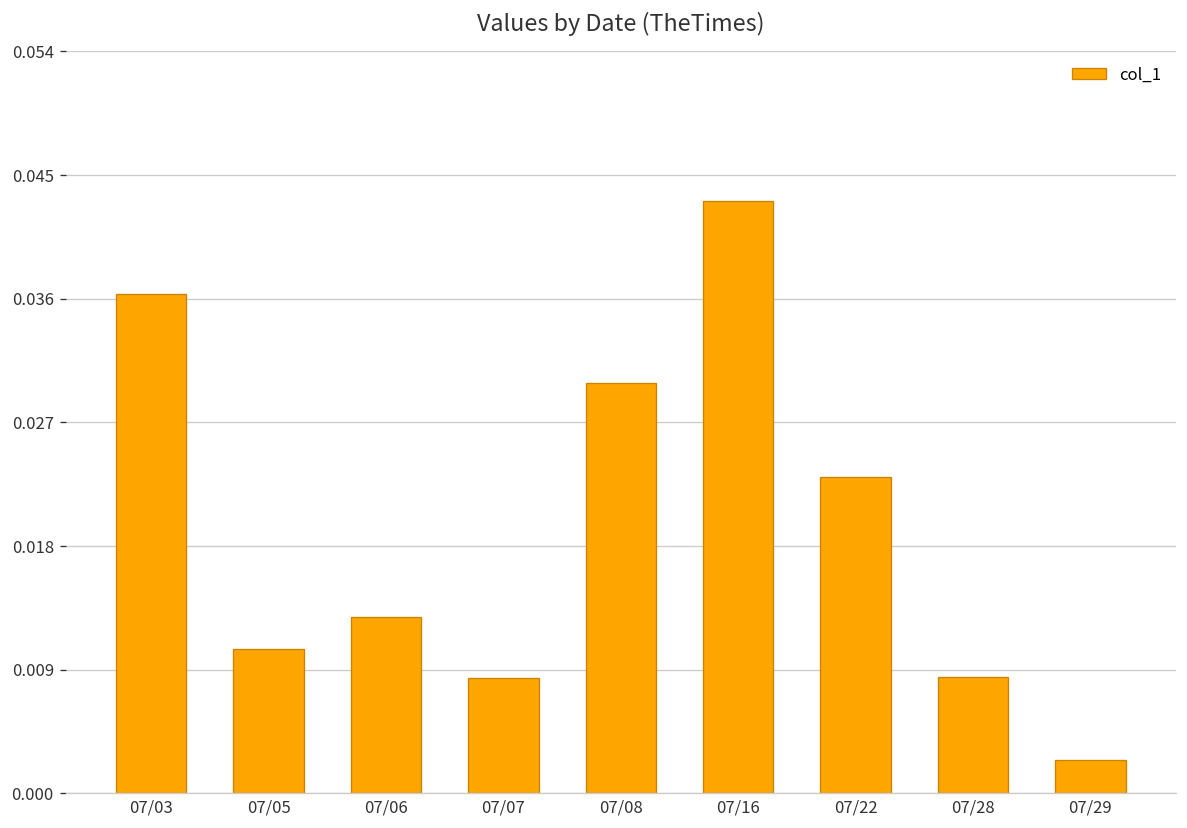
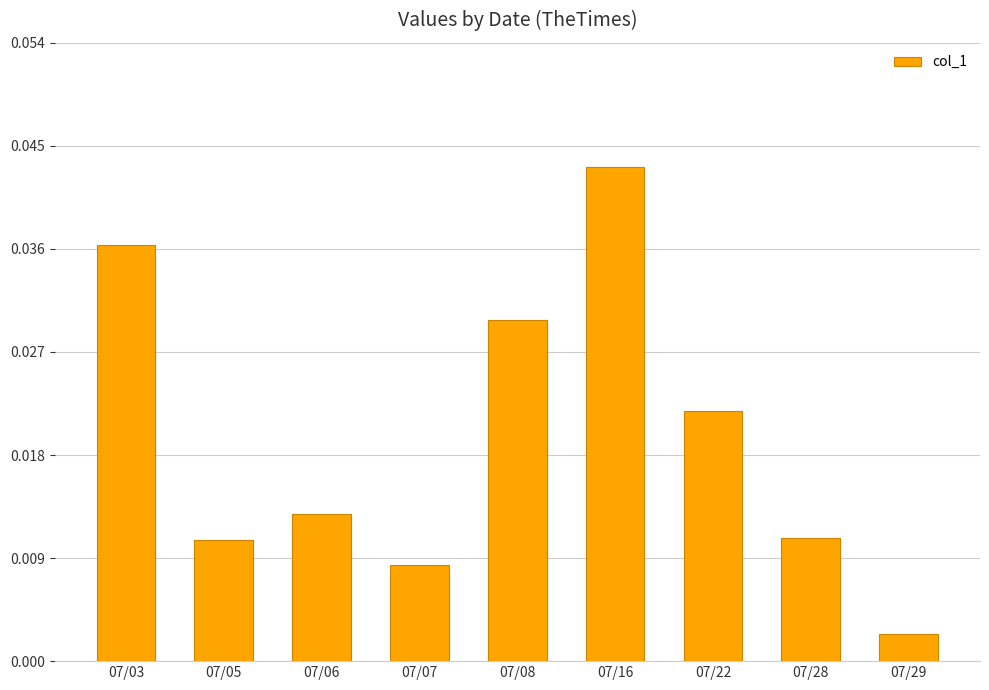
07/22: 0.0230 -> 0.0218
07/28: 0.0085 -> 0.0107
